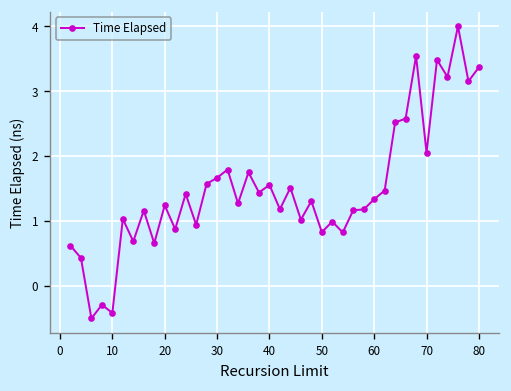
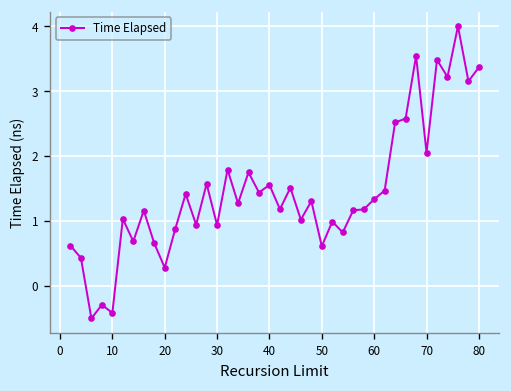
20: 1.2 -> 0.3
30: 1.7 -> 0.9
50: 0.8 -> 0.6
